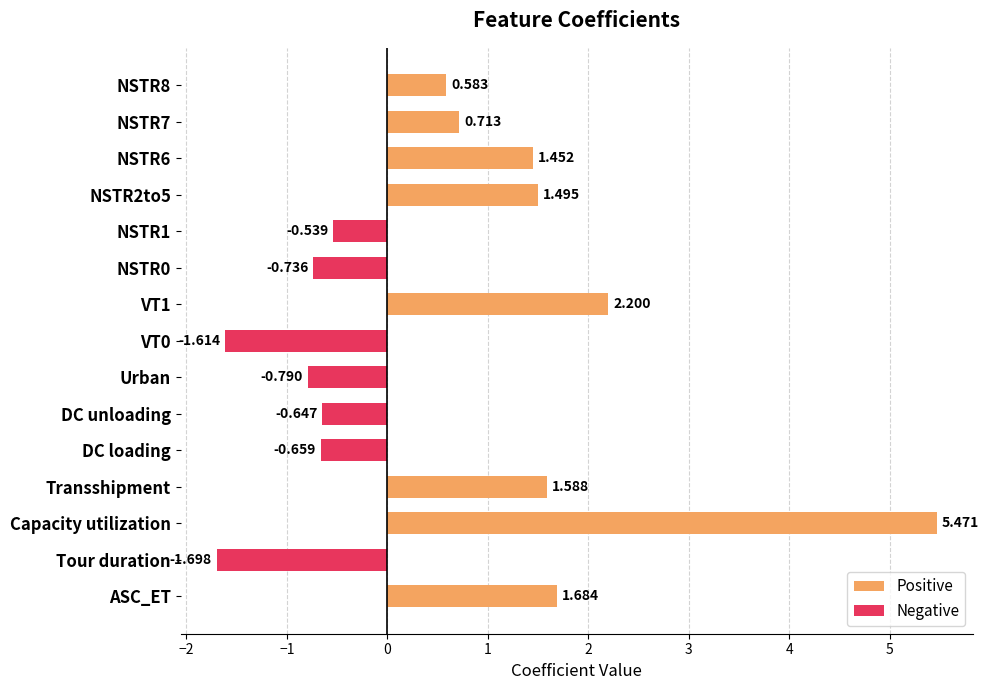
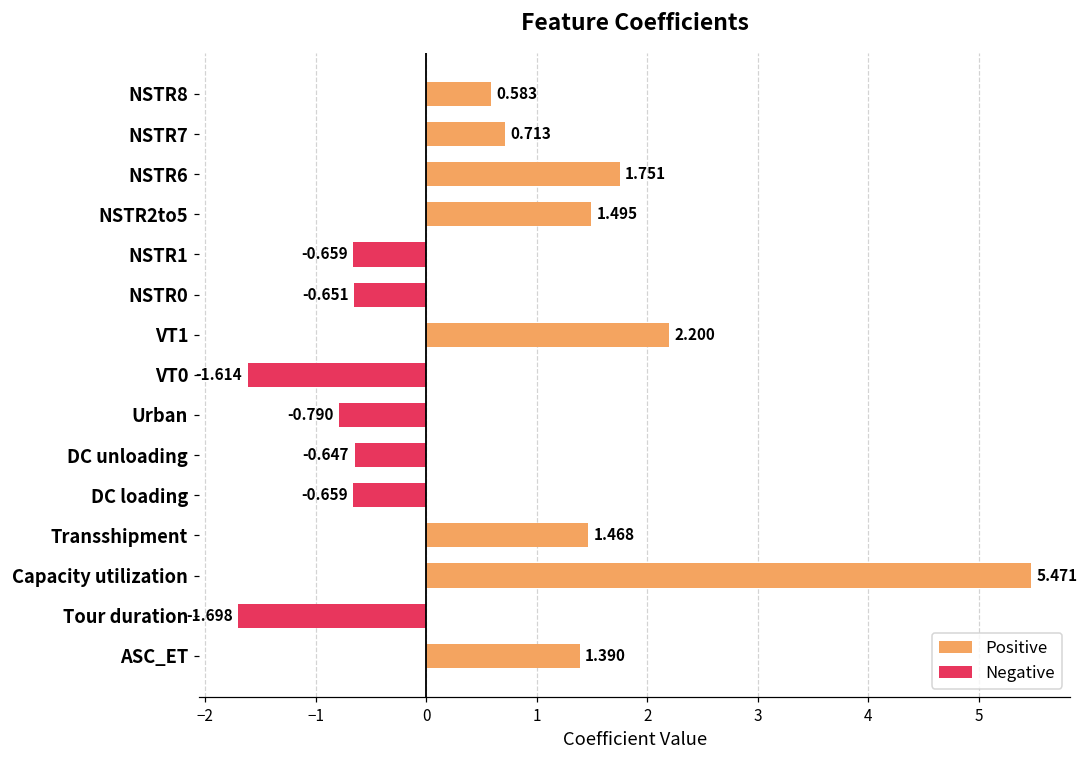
Positive, NSTR6: 1.452 -> 1.751
Negative, NSTR1: -0.539 -> -0.659
Negative, NSTR0: -0.736 -> -0.651
Positive, Transshipment: 1.588 -> 1.468
Positive, ASC_ET: 1.684 -> 1.390
